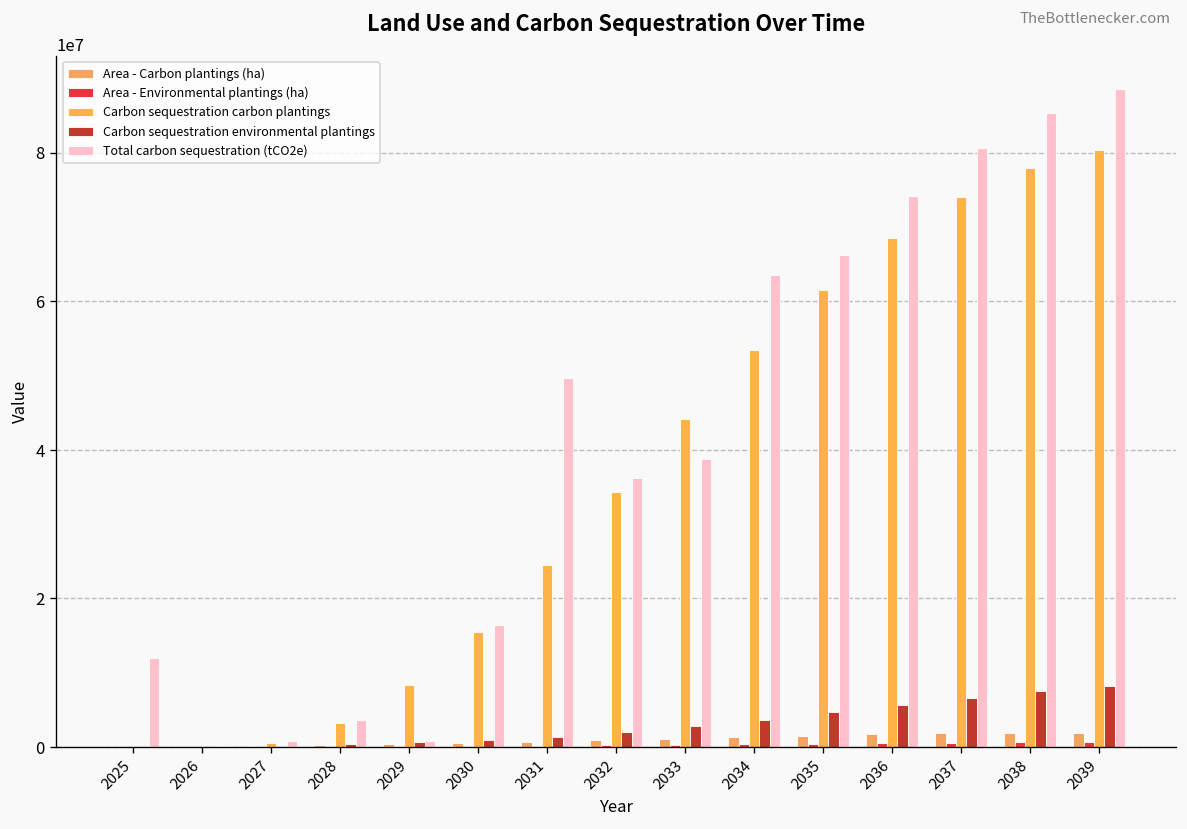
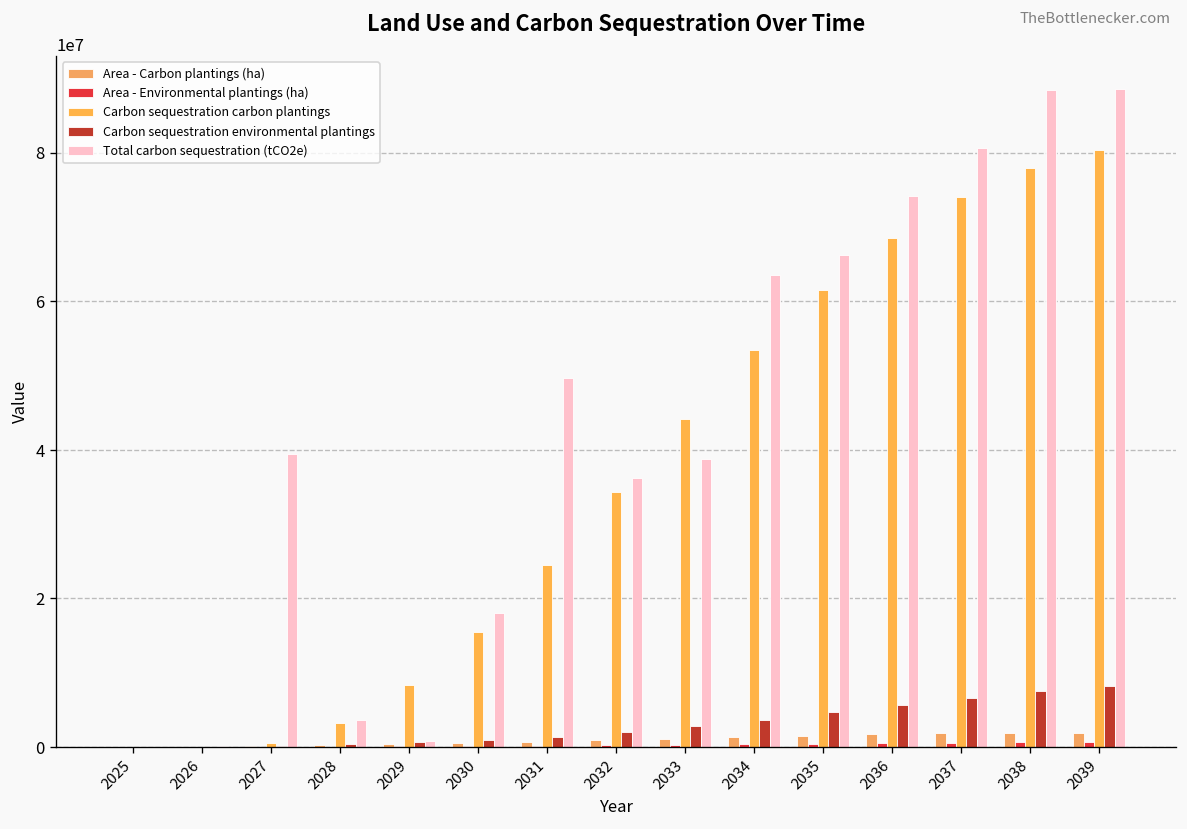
Total carbon sequestration (tCO2e), 2025: 12000000 -> 0
Total carbon sequestration (tCO2e), 2027: 1000000 -> 39000000
Total carbon sequestration (tCO2e), 2030: 16000000 -> 18000000
Total carbon sequestration (tCO2e), 2038: 85000000 -> 88000000
